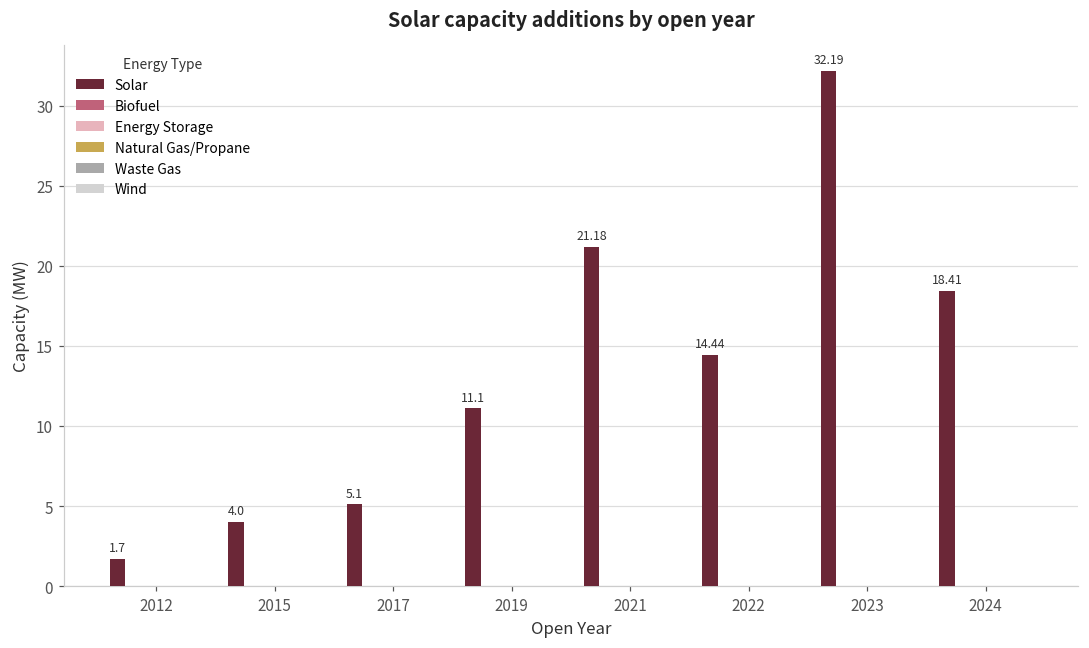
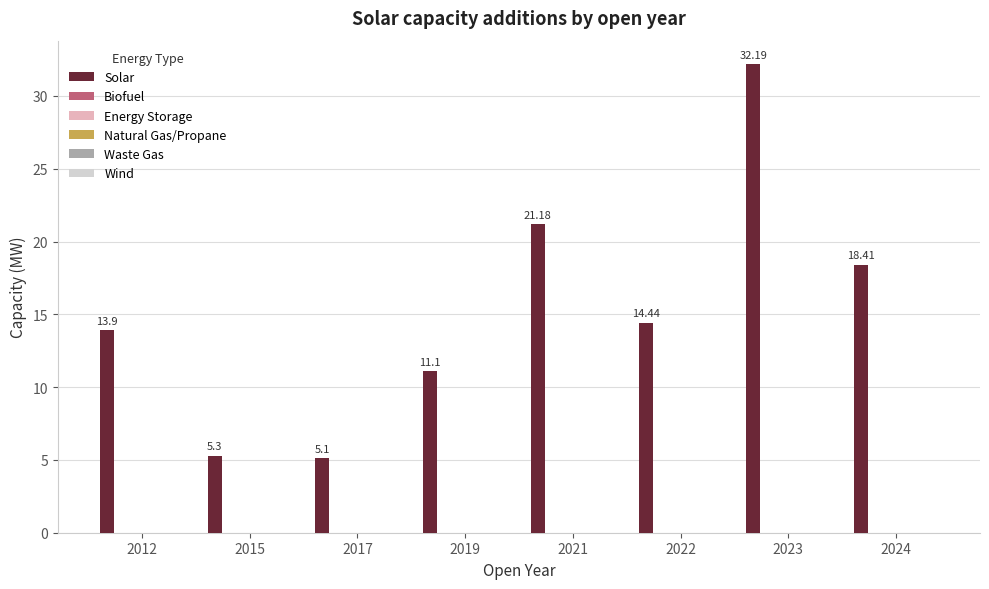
Solar, 2012: 1.7 -> 13.9
Solar, 2015: 4.0 -> 5.3
